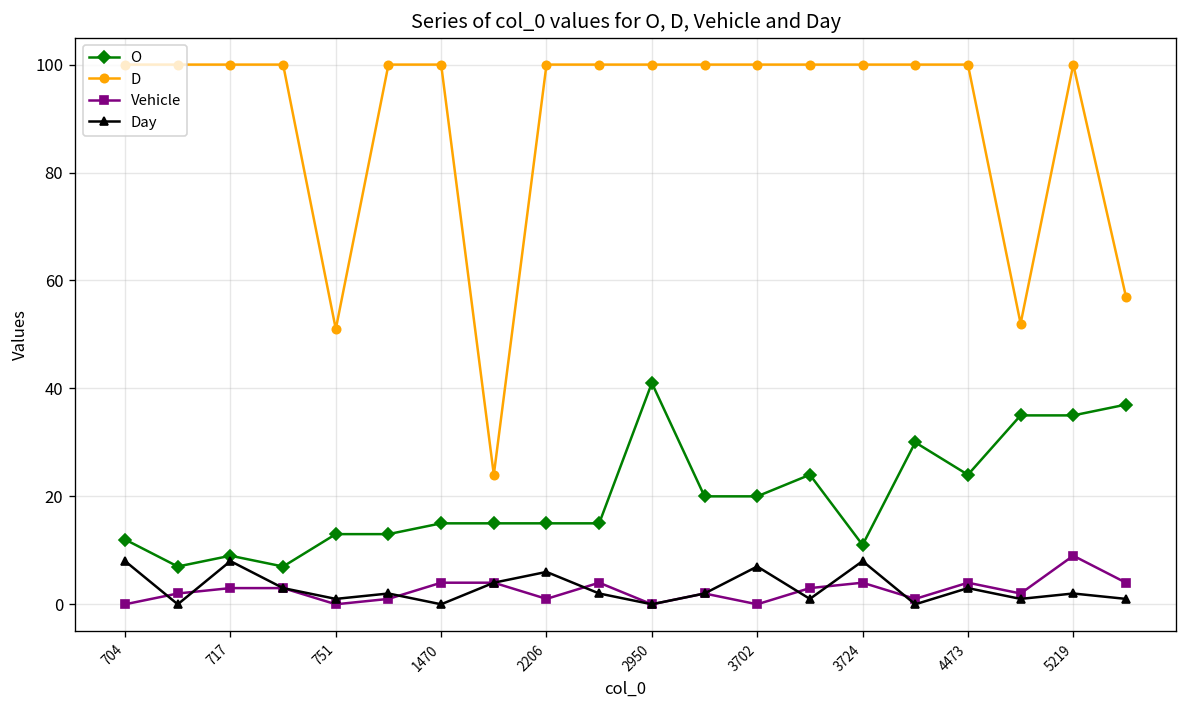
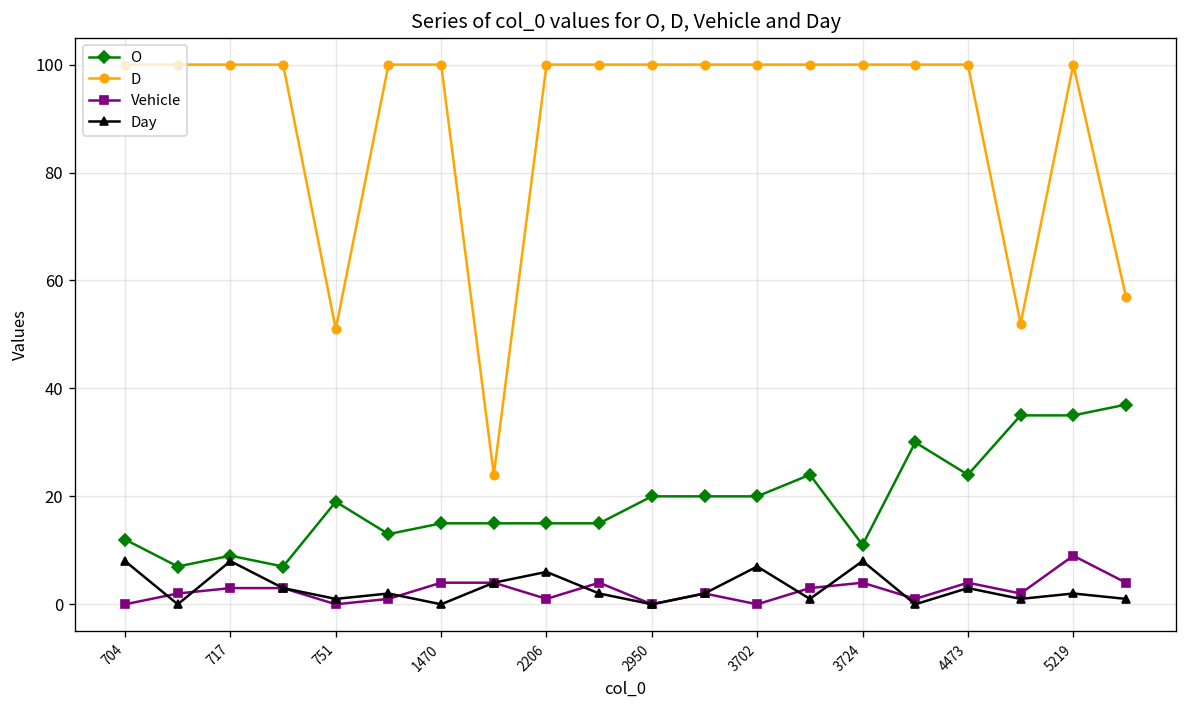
O, 751: 13 -> 19
O, 2950: 41 -> 20
